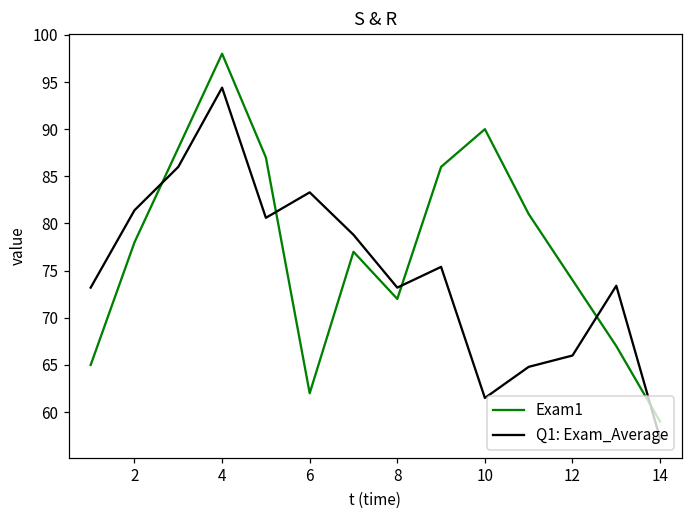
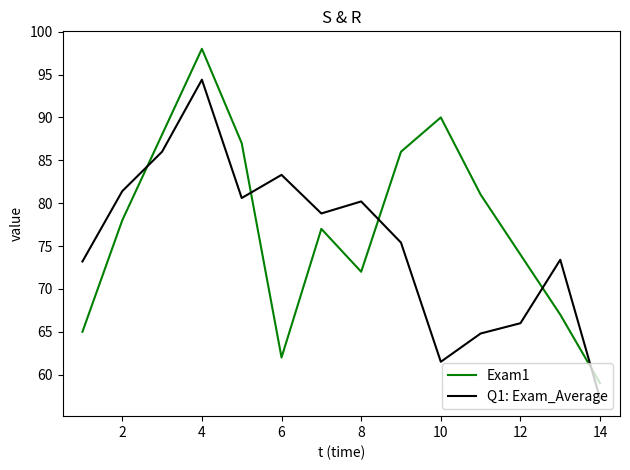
Q1: Exam_Average, 8: 73 -> 80
